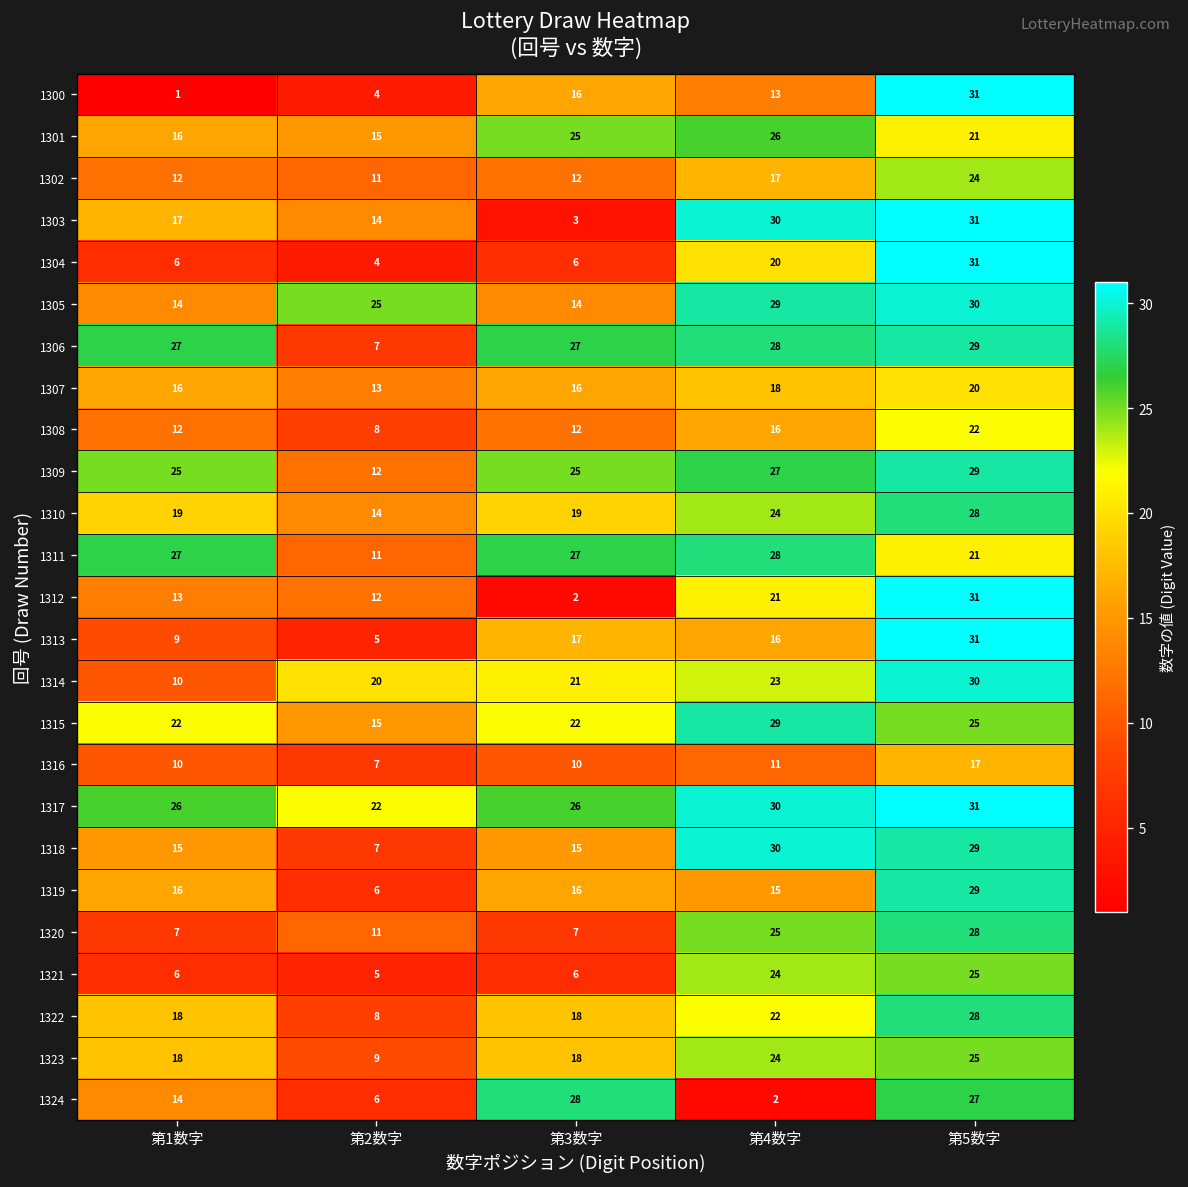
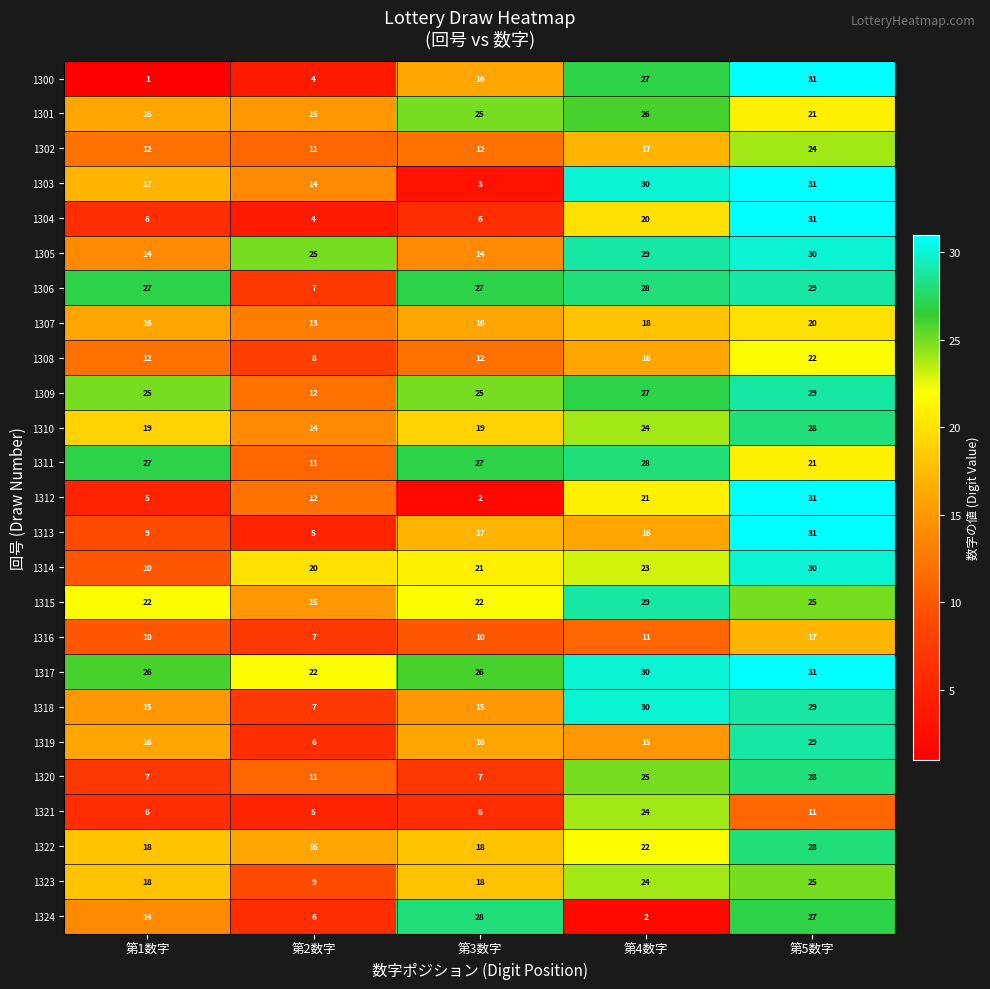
1300, 第4数字: 13 -> 27
1312, 第1数字: 13 -> 5
1321, 第5数字: 25 -> 11
1322, 第2数字: 8 -> 16
